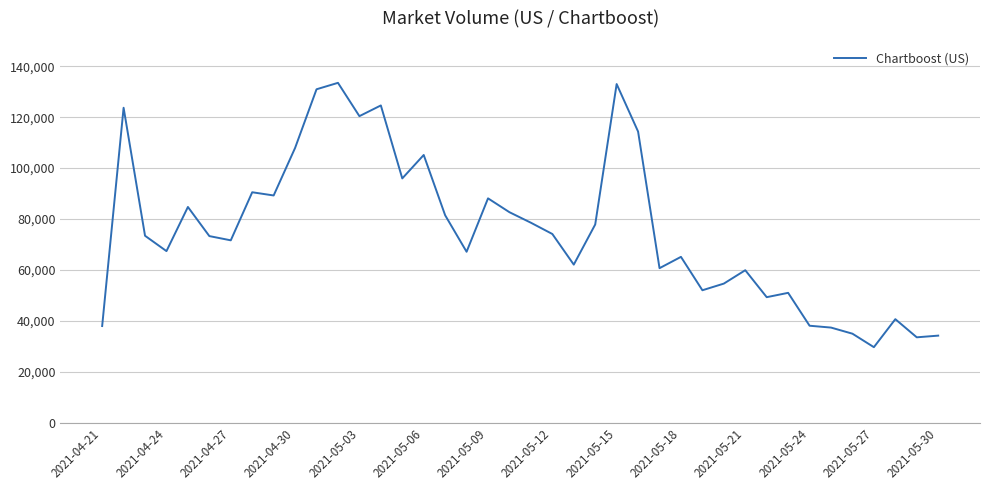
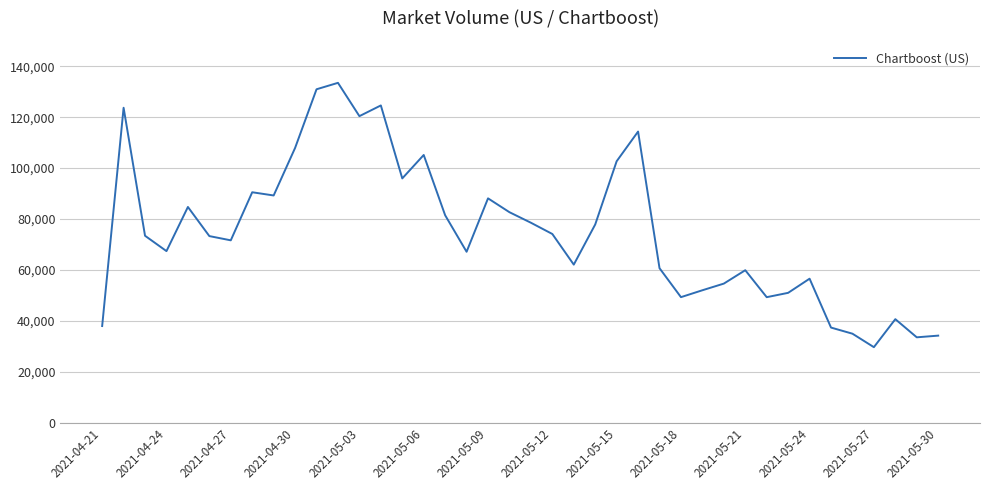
2021-05-15: 133,000 -> 103,000
2021-05-18: 65,000 -> 49,000
2021-05-24: 38,000 -> 57,000
